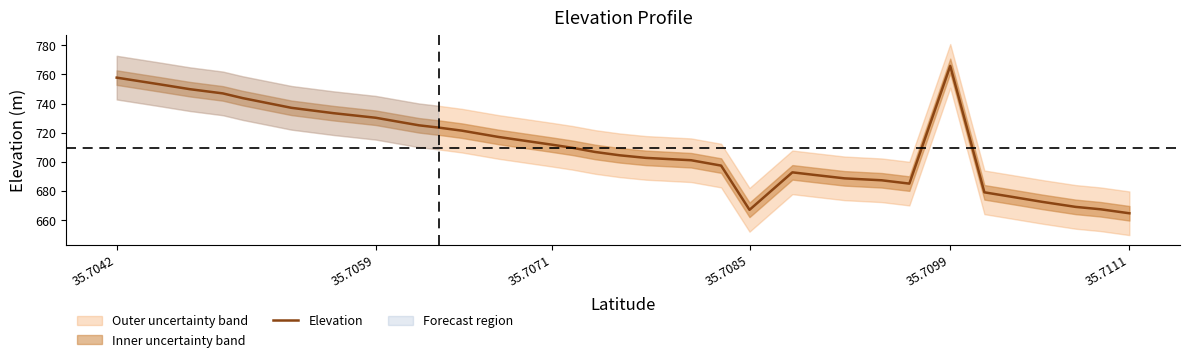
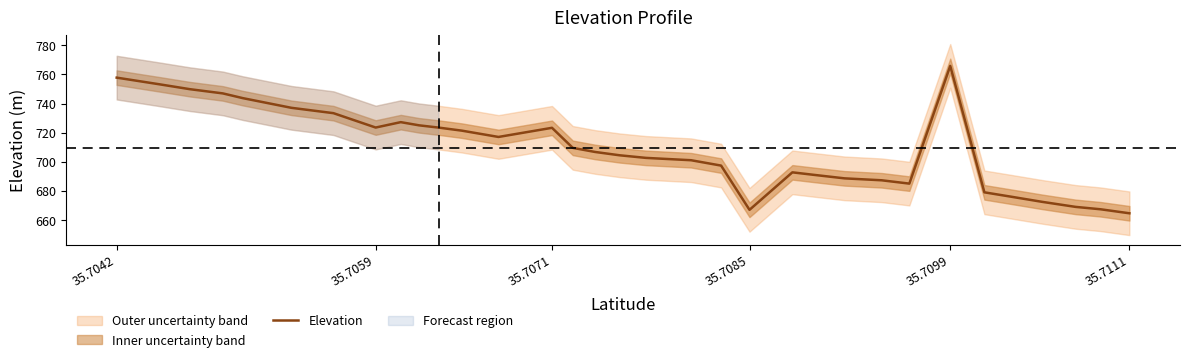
Elevation, 35.7059: 730 -> 724
Elevation, 35.7071: 712 -> 723
